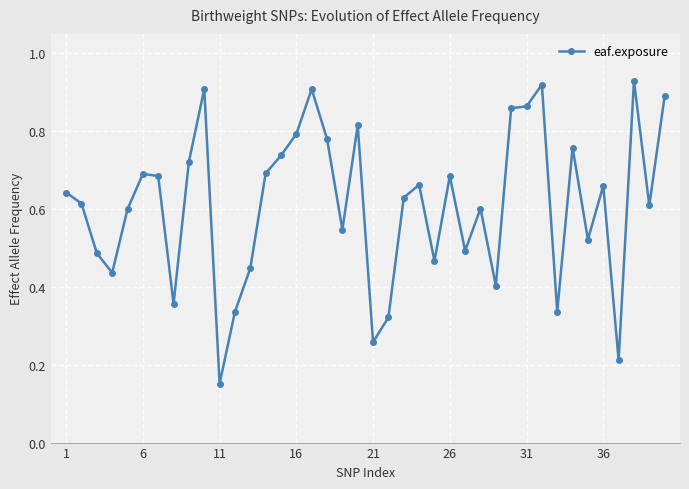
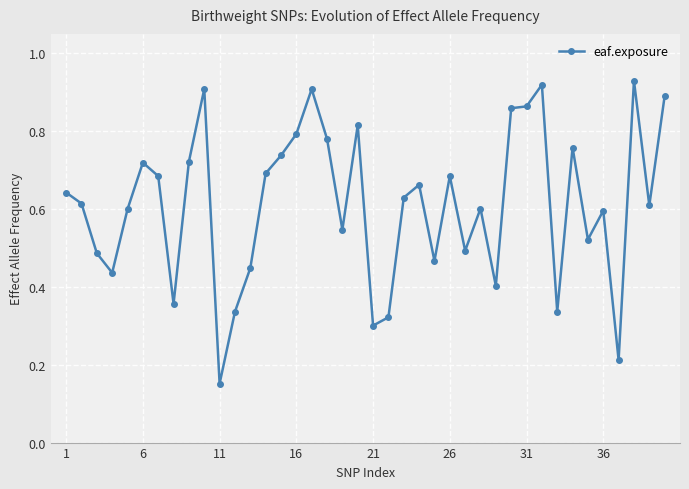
6: 0.69 -> 0.72
21: 0.26 -> 0.30
36: 0.66 -> 0.60
